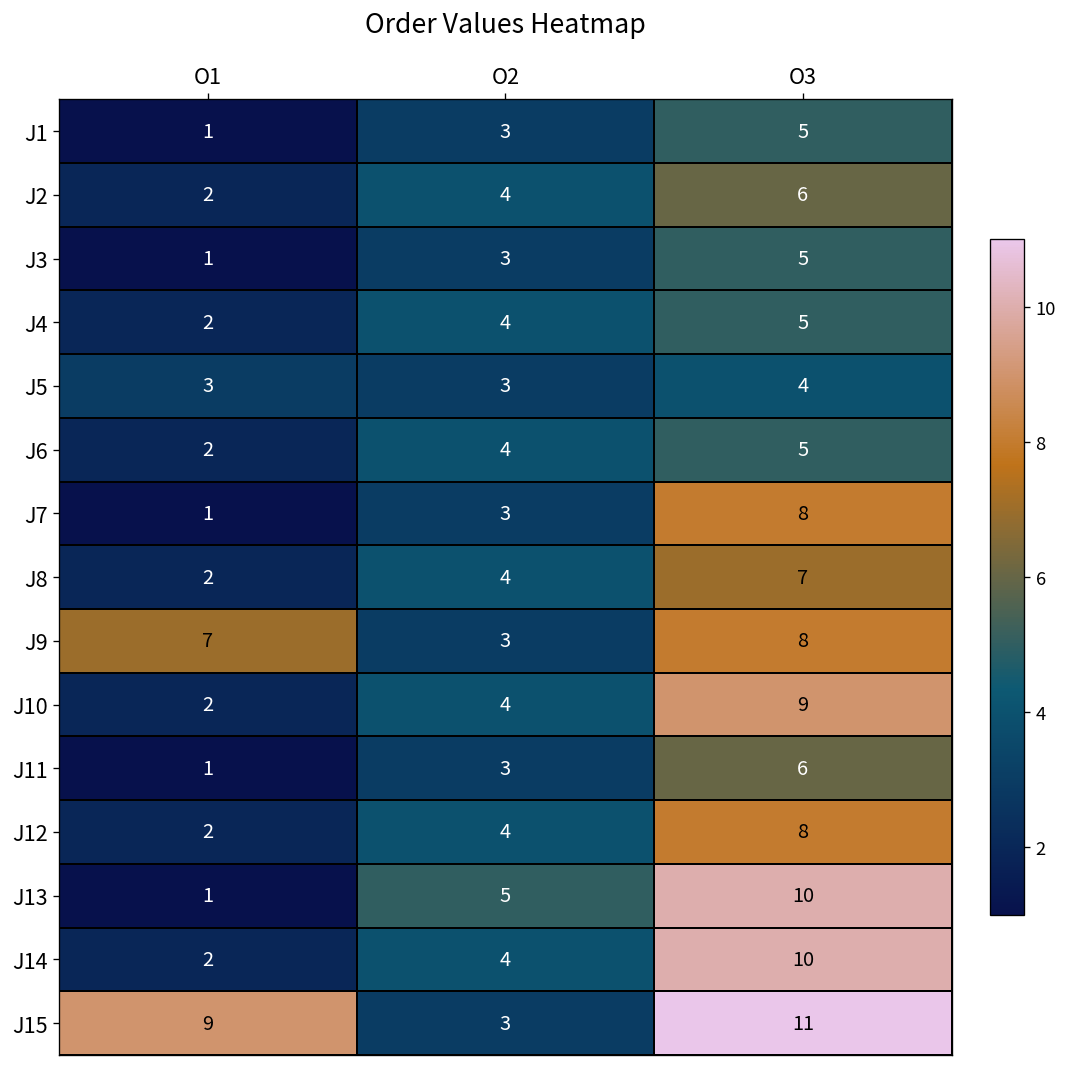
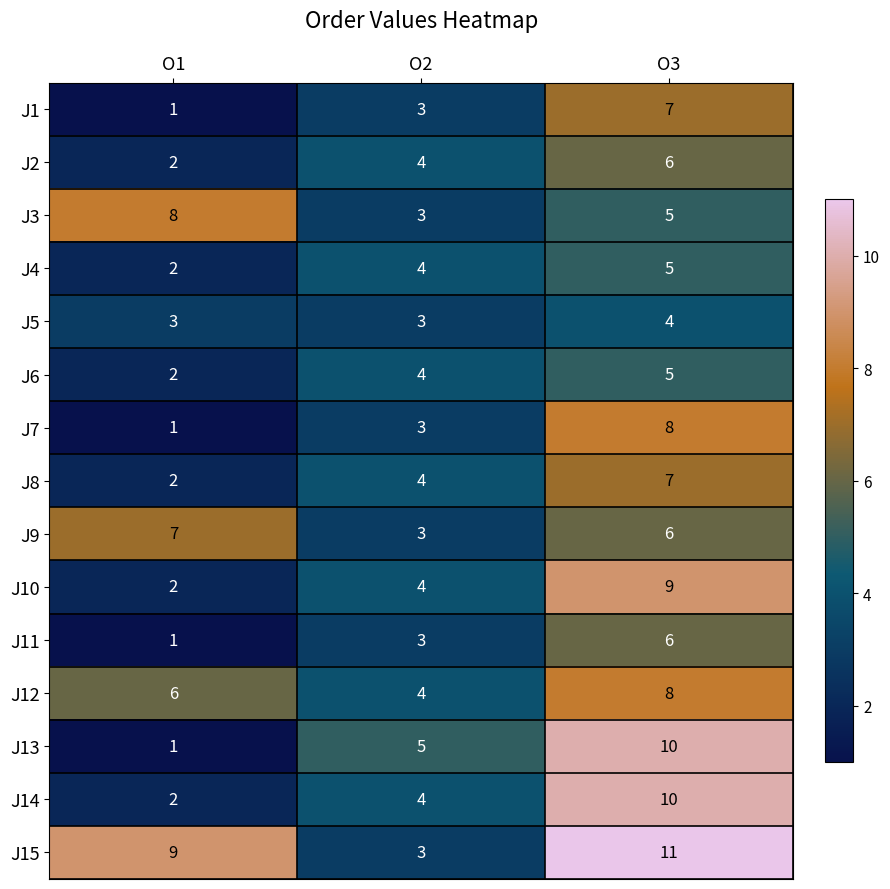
J1, O3: 5 -> 7
J3, O1: 1 -> 8
J9, O3: 8 -> 6
J12, O1: 2 -> 6
